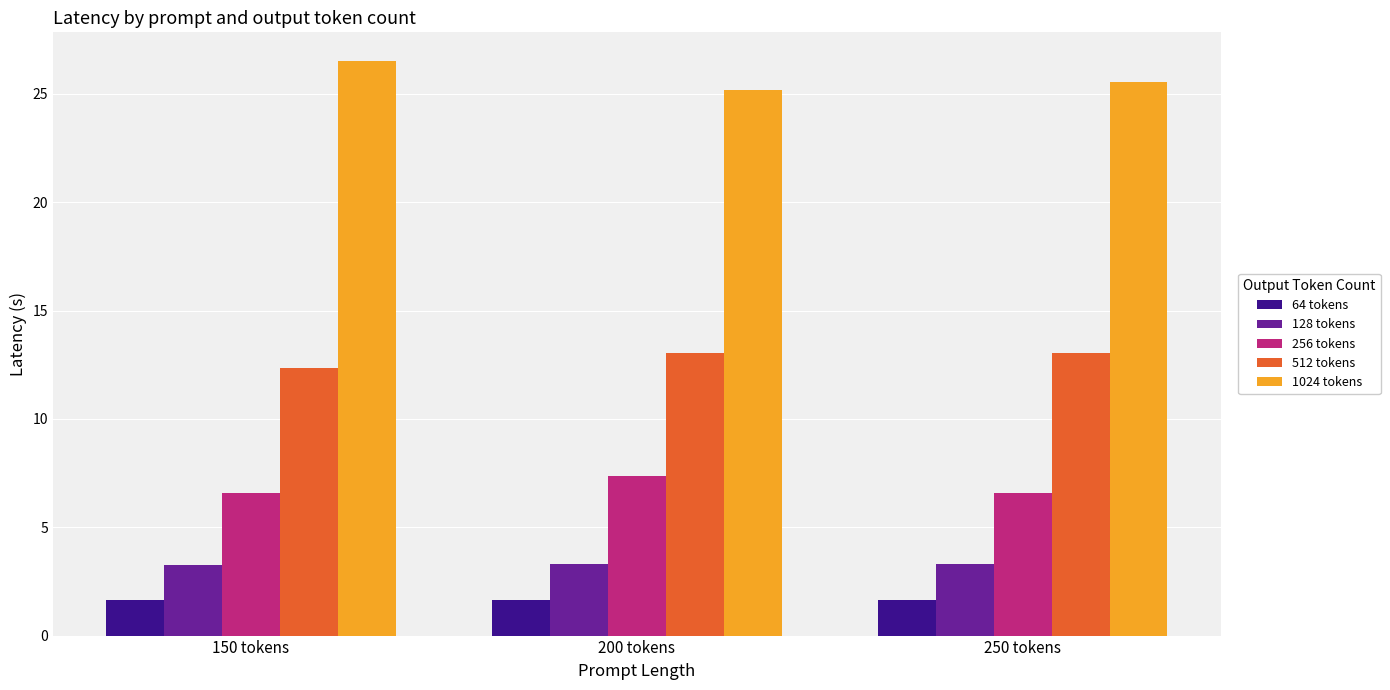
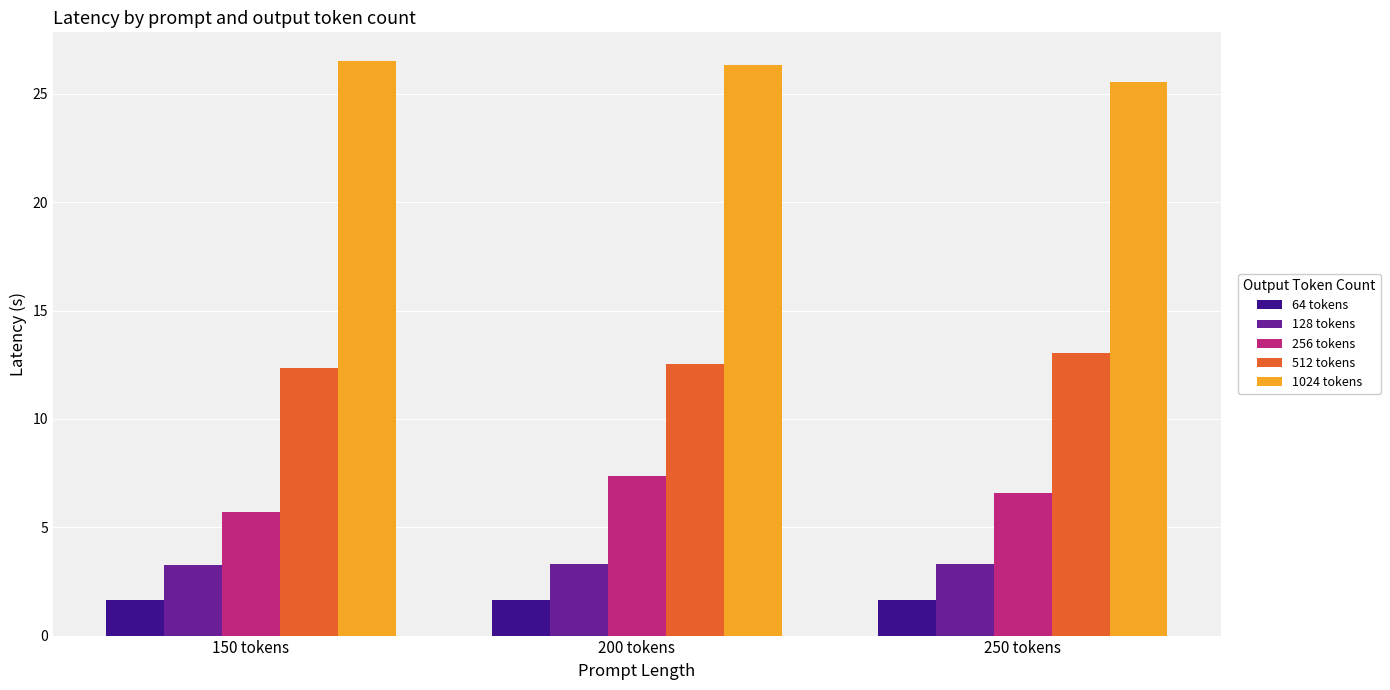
256 tokens, 150 tokens: 6.6 -> 5.7
512 tokens, 200 tokens: 13.1 -> 12.5
1024 tokens, 200 tokens: 25.2 -> 26.3
